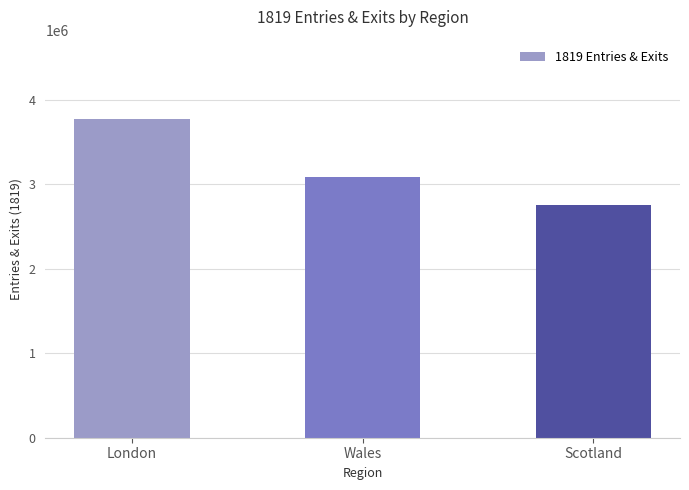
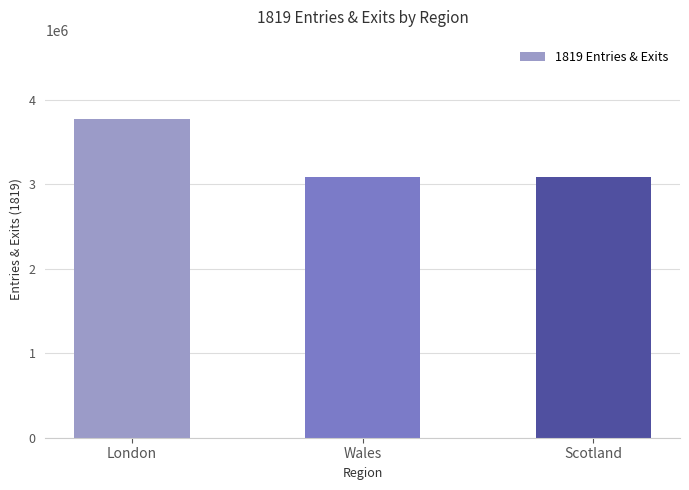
Scotland: 2800000 -> 3100000
